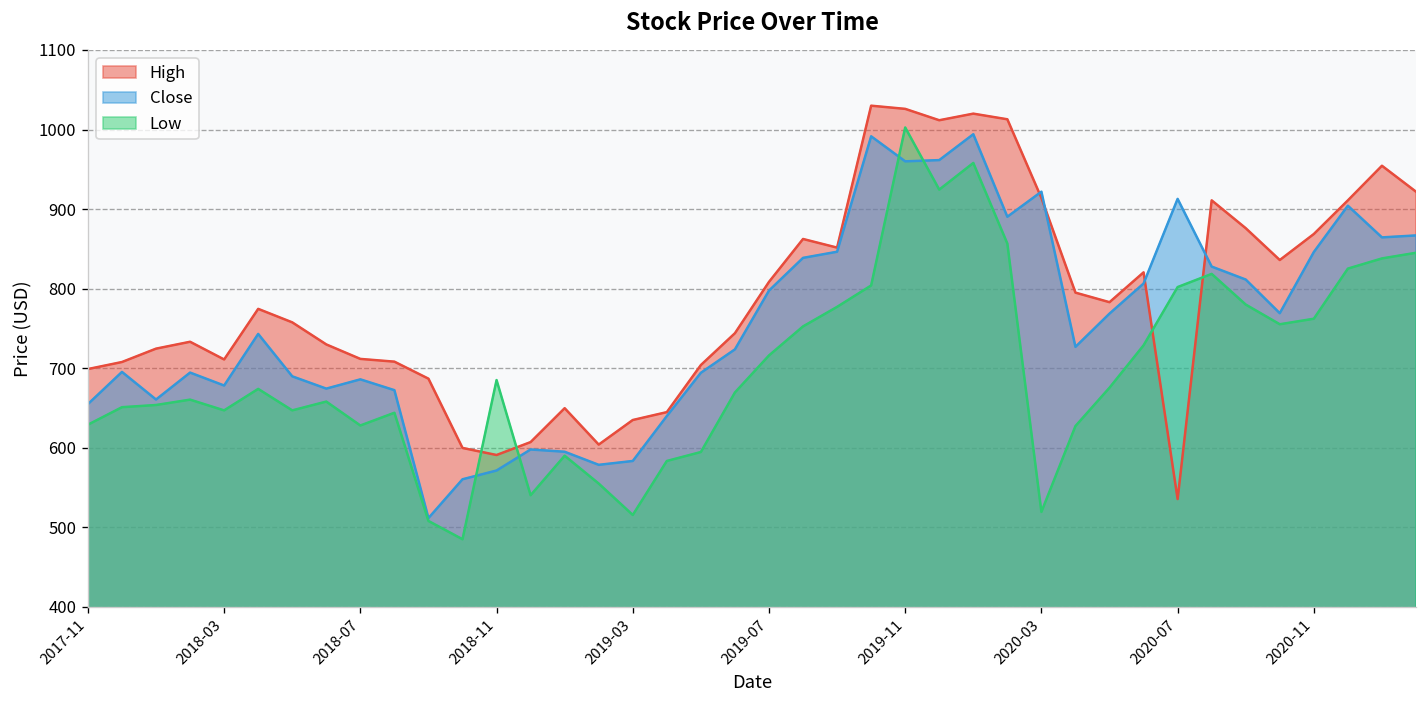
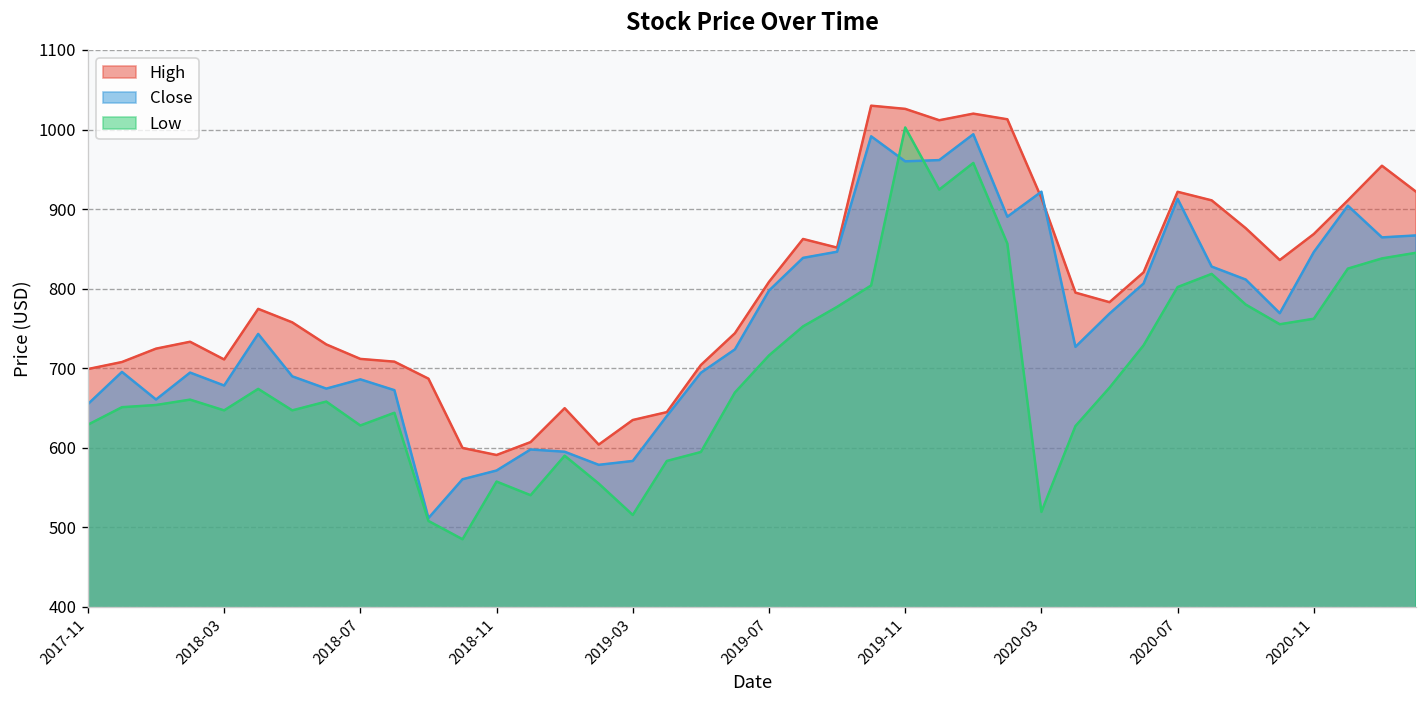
Low, 2018-11: 690 -> 560
High, 2020-07: 540 -> 920
